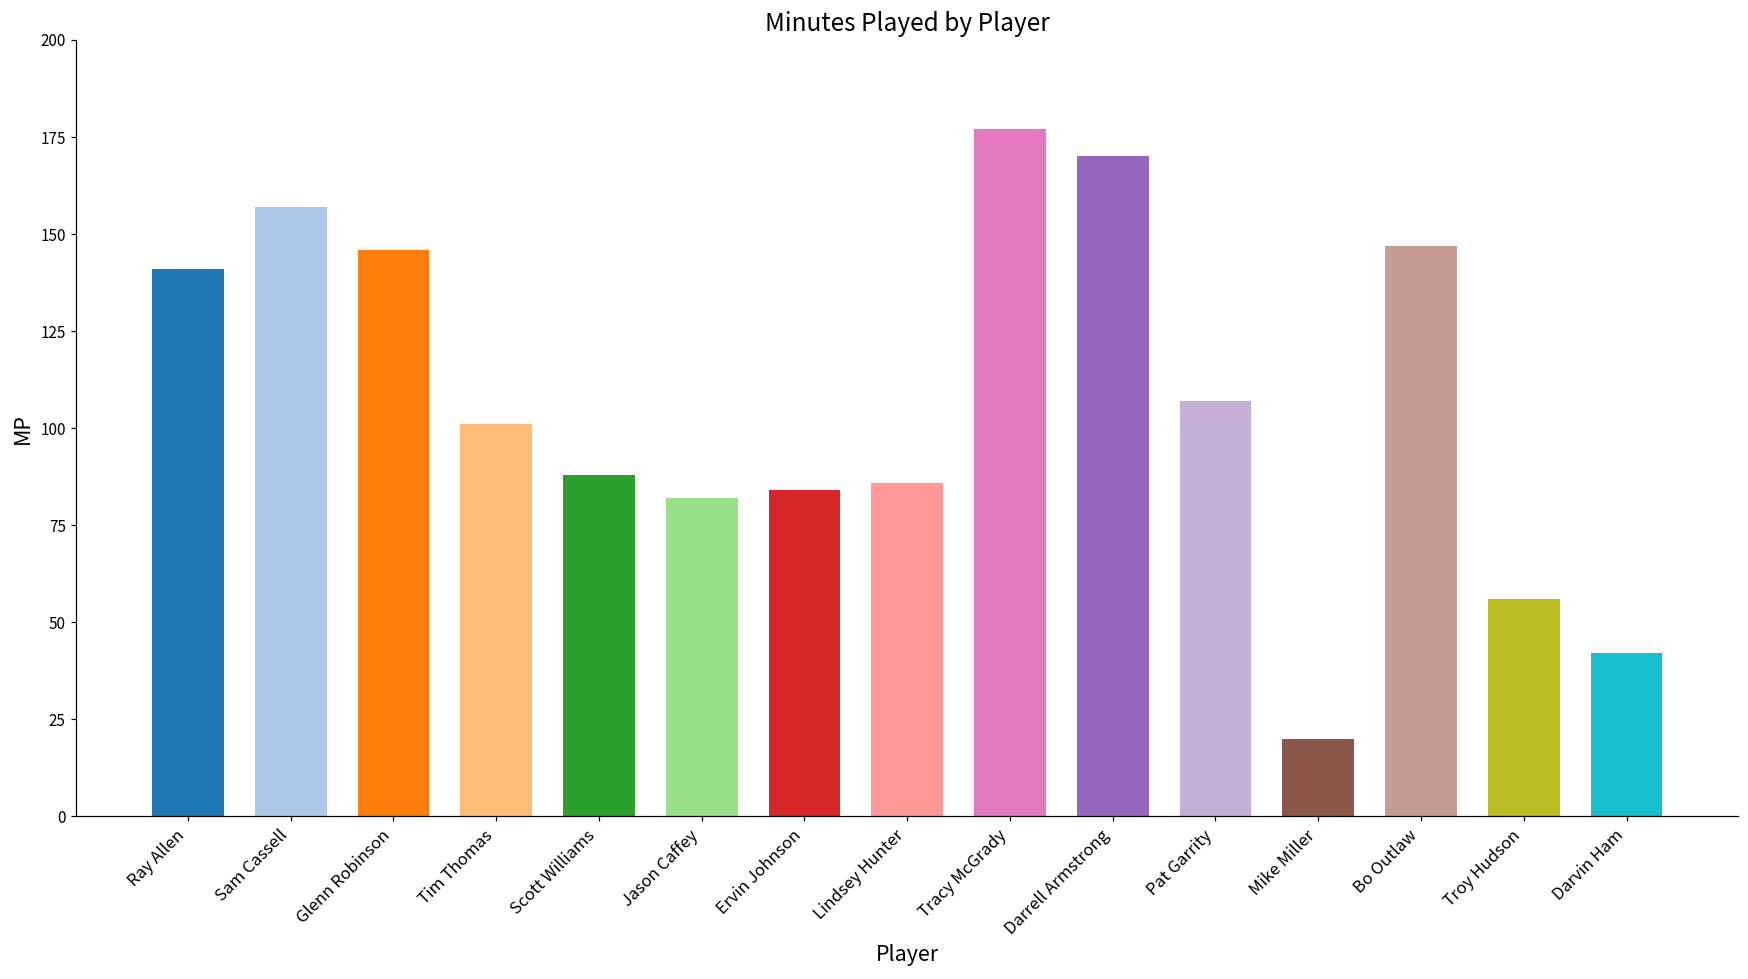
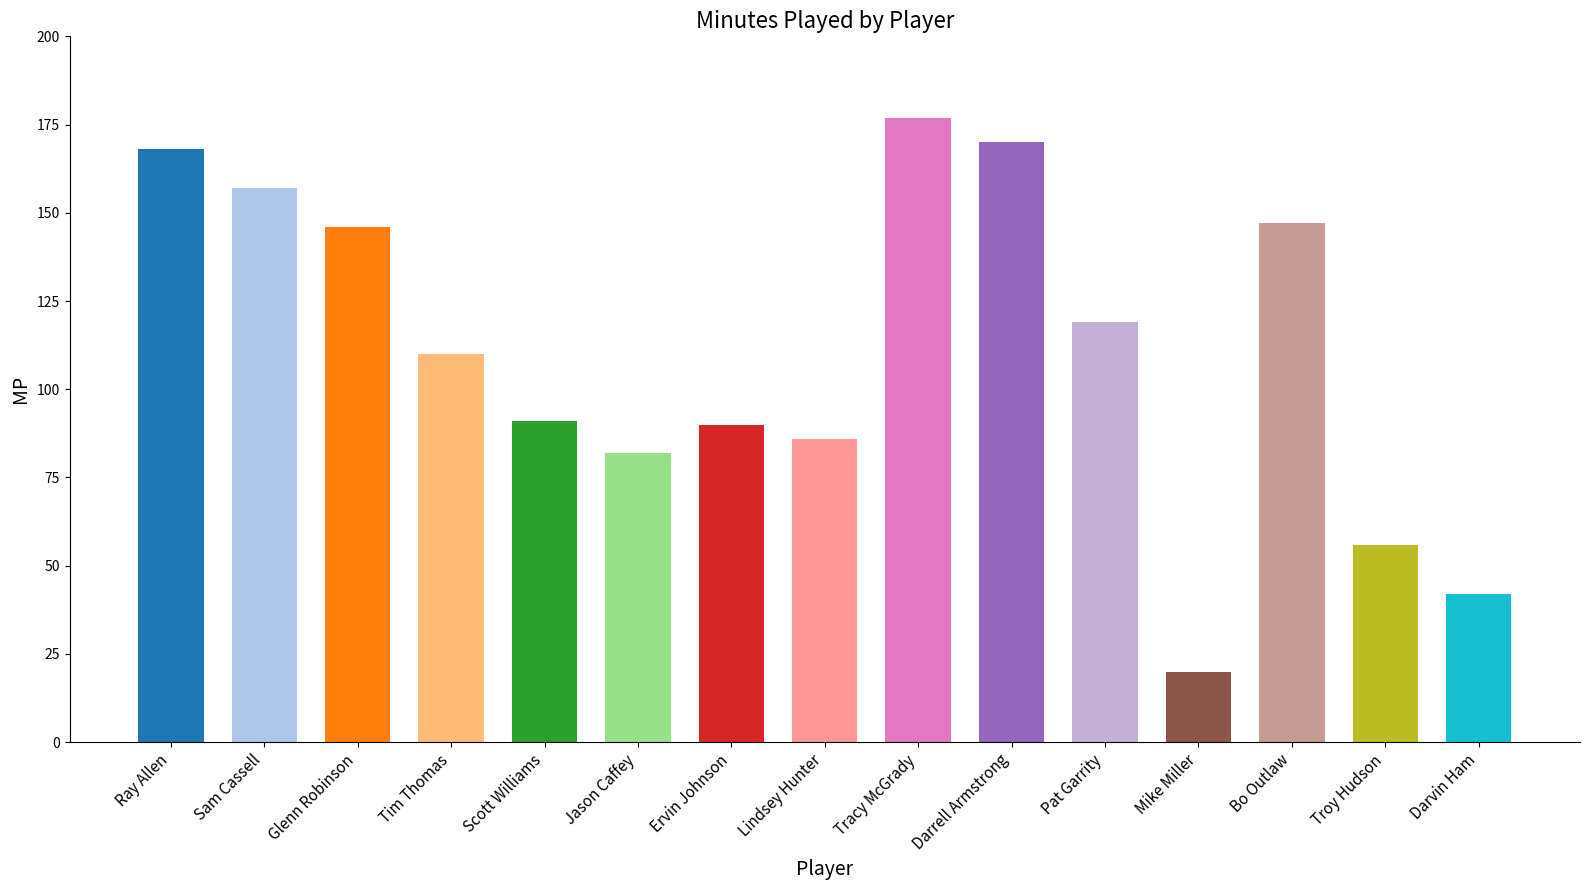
Ray Allen: 141 -> 168
Tim Thomas: 101 -> 110
Scott Williams: 88 -> 91
Ervin Johnson: 84 -> 90
Pat Garrity: 107 -> 119
